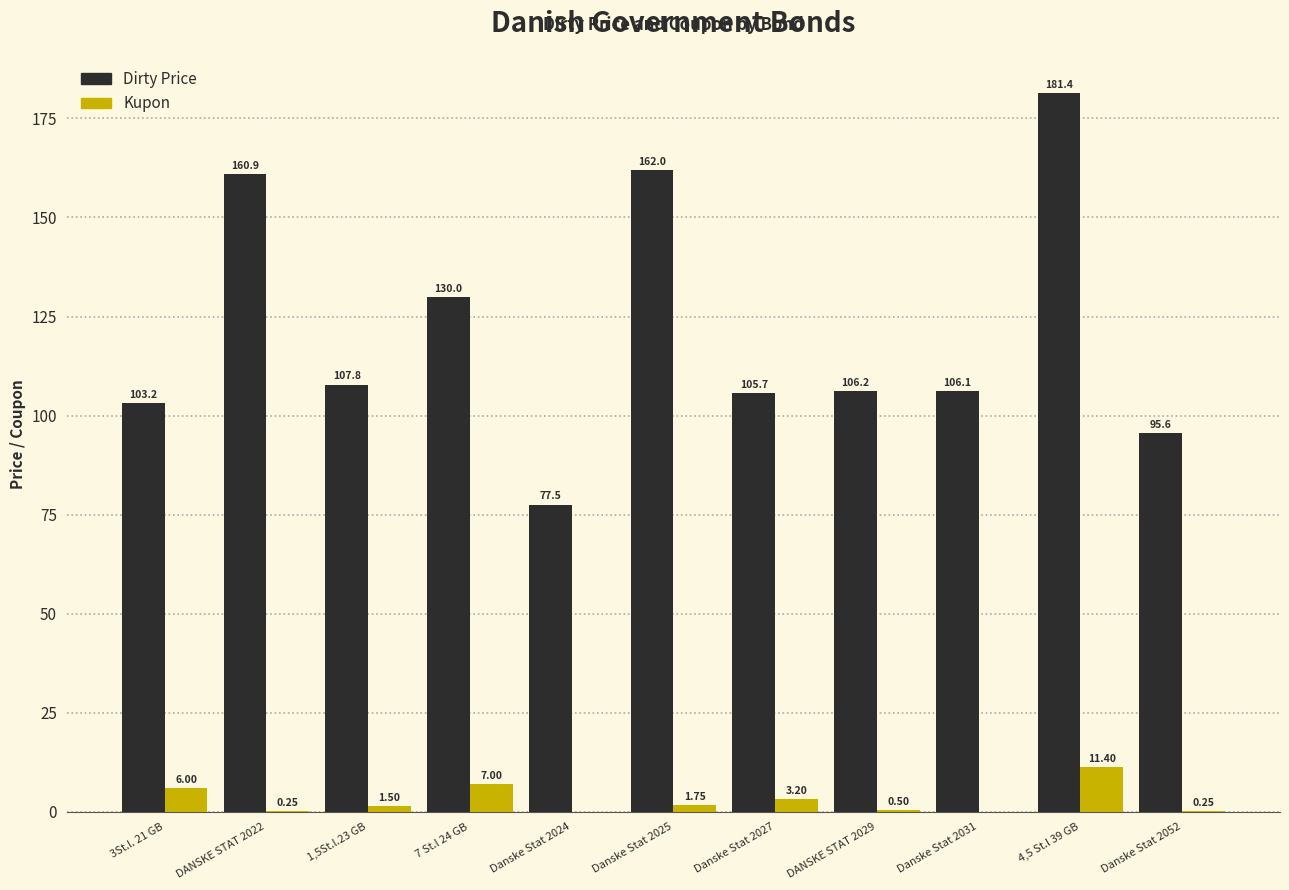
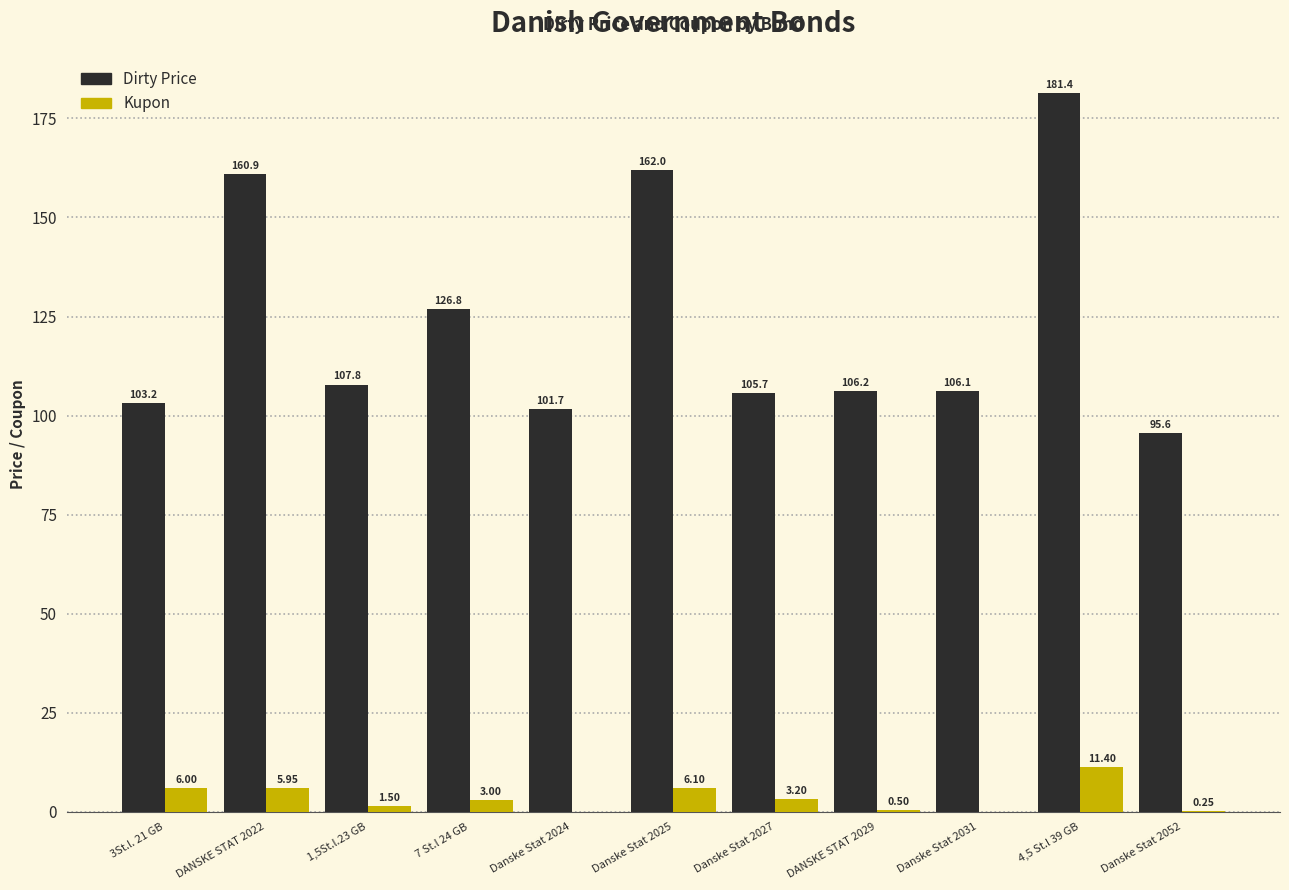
Kupon, DANSKE STAT 2022: 0.25 -> 5.95
Dirty Price, 7 St.l 24 GB: 130.0 -> 126.8
Kupon, 7 St.l 24 GB: 7.00 -> 3.00
Dirty Price, Danske Stat 2024: 77.5 -> 101.7
Kupon, Danske Stat 2025: 1.75 -> 6.10
